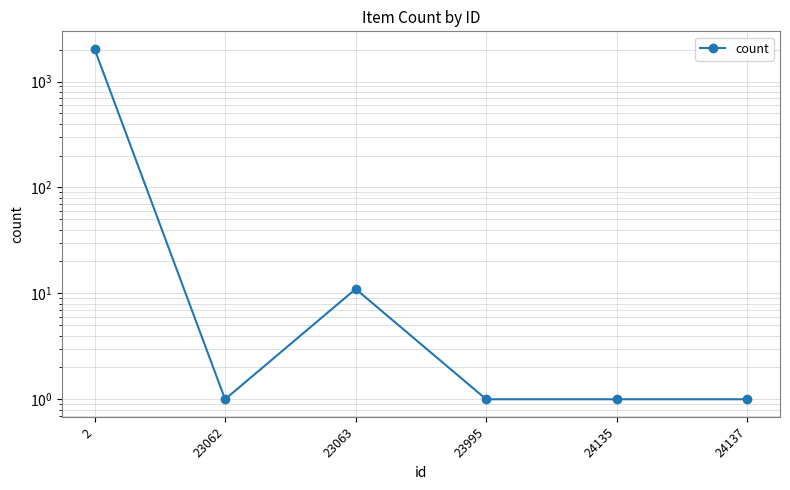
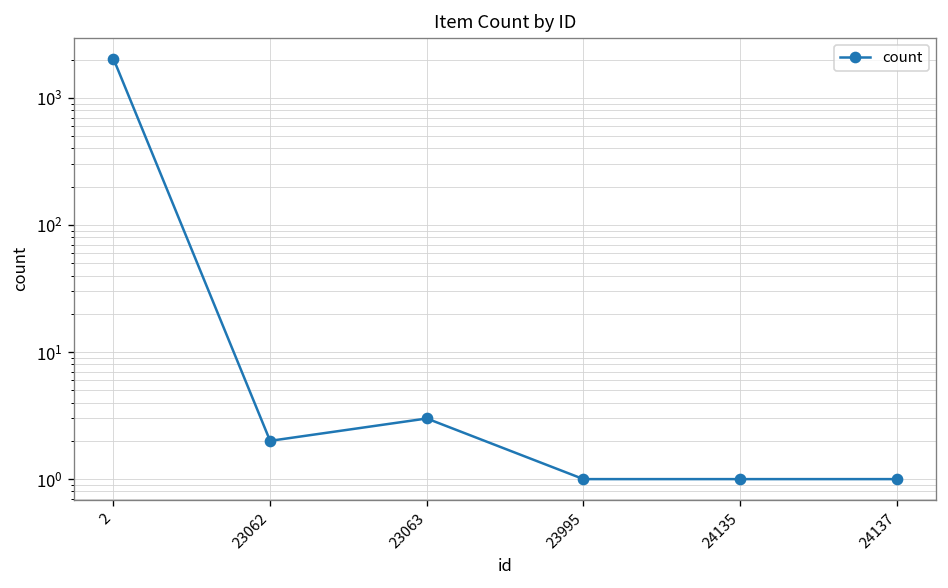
23062: 1 -> 2
23063: 11 -> 3
